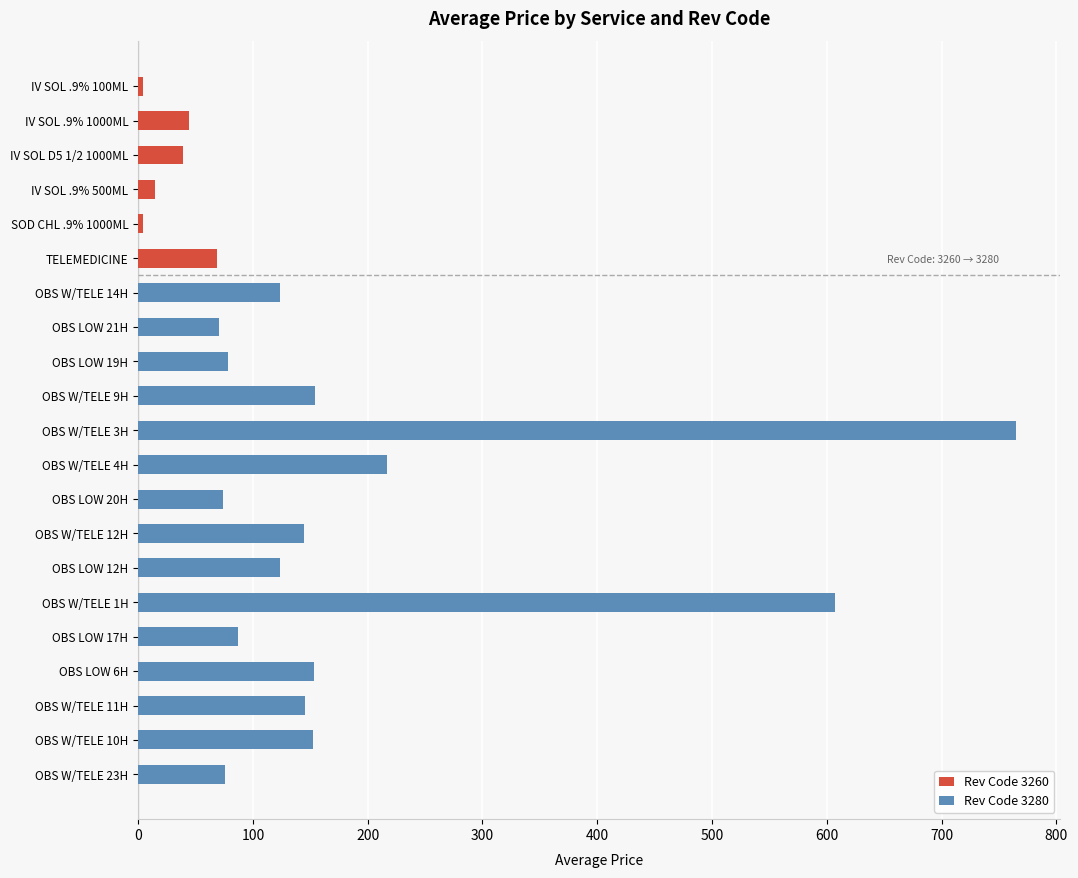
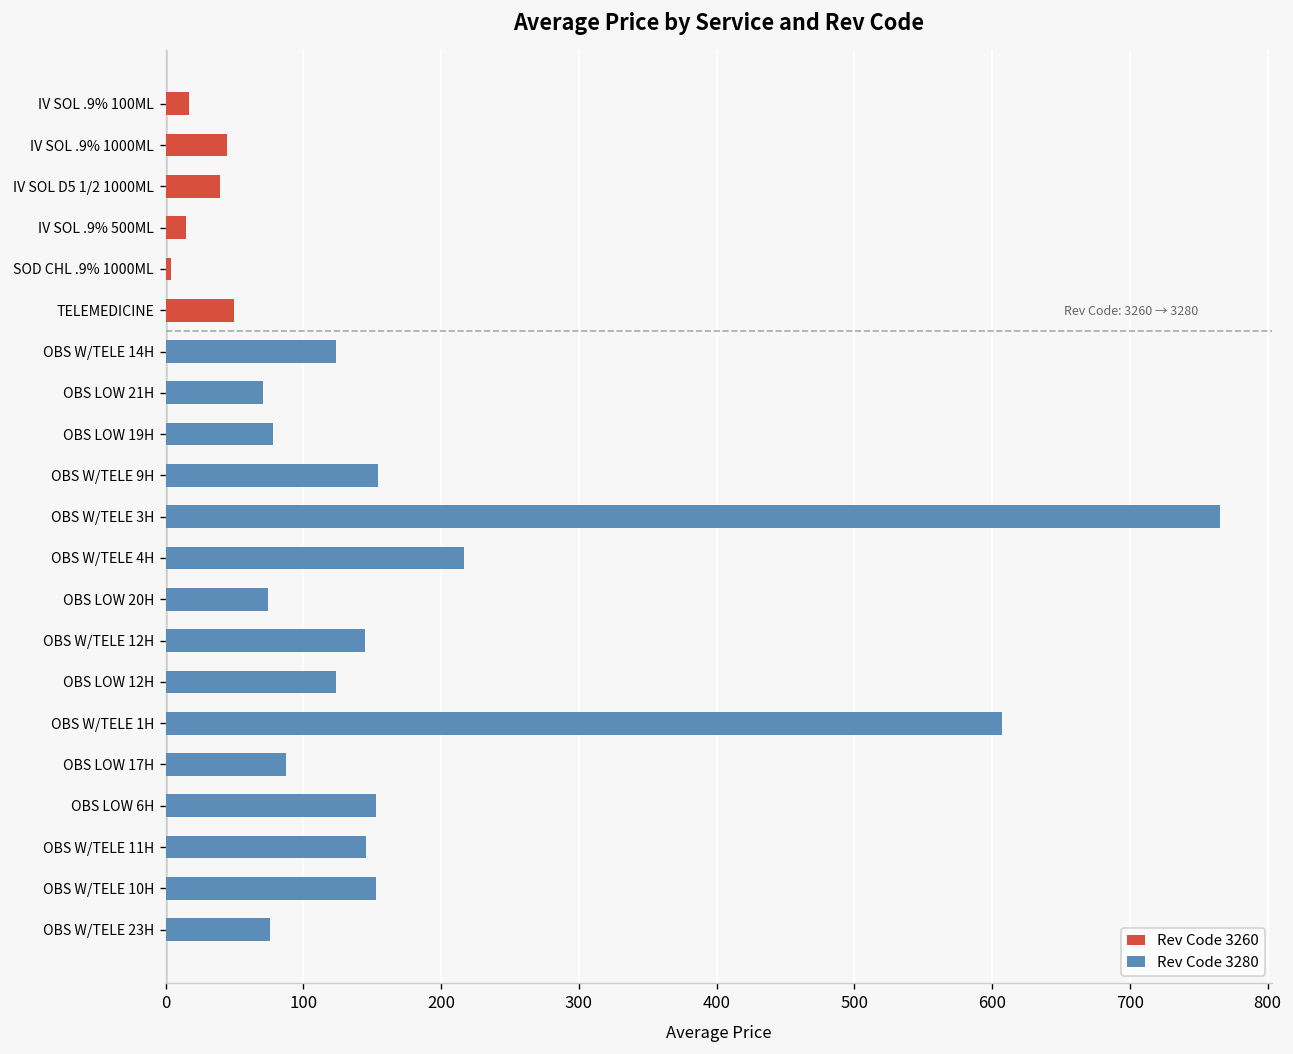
Rev Code 3260, IV SOL .9% 100ML: 5 -> 17
Rev Code 3260, TELEMEDICINE: 69 -> 50
